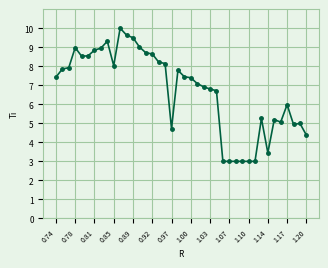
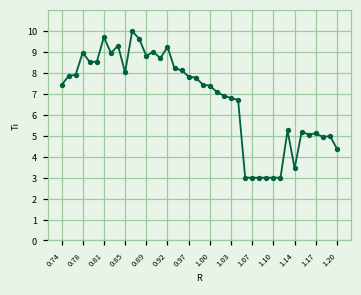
0.81: 8.8 -> 9.7
0.89: 9.5 -> 8.8
0.92: 8.6 -> 9.3
0.97: 4.7 -> 7.8
1.17: 6.0 -> 5.1
